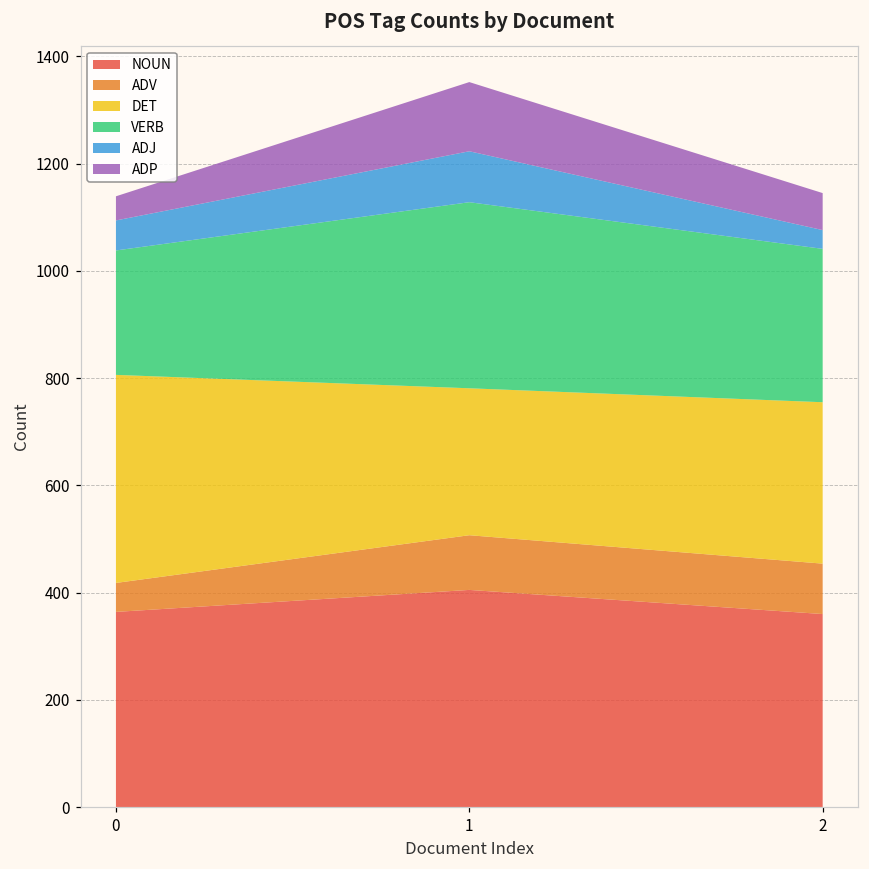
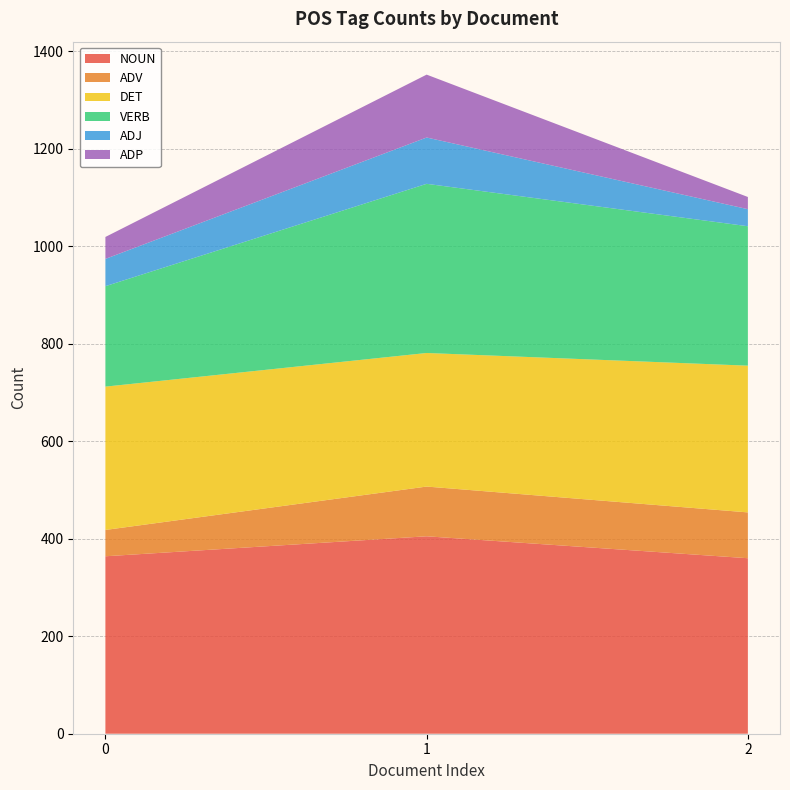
DET, 0: 390 -> 290
VERB, 0: 230 -> 210
ADP, 2: 70 -> 30
